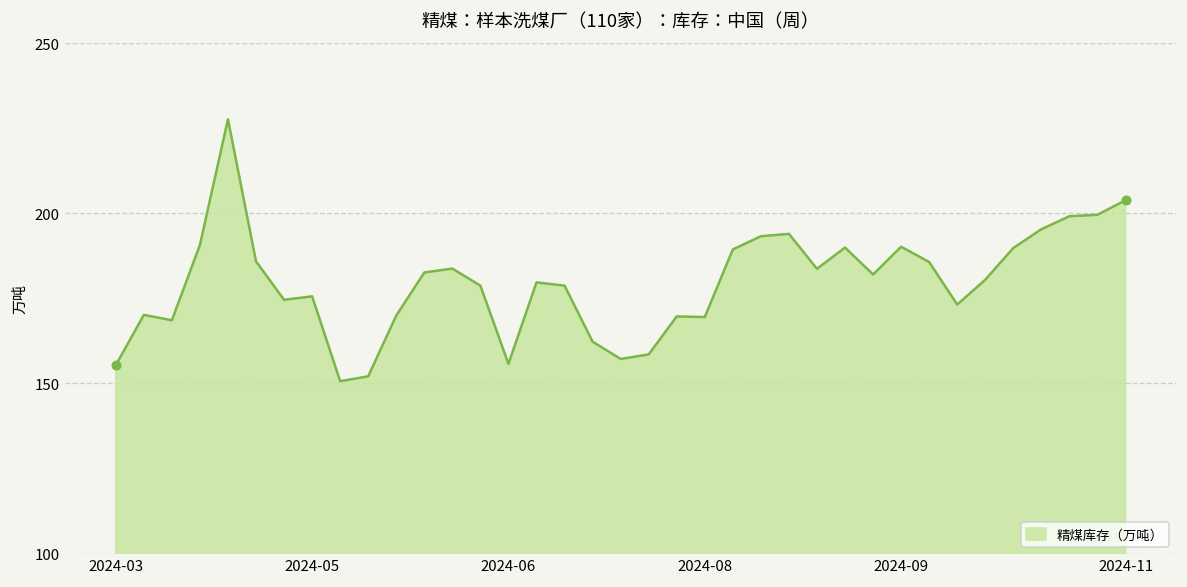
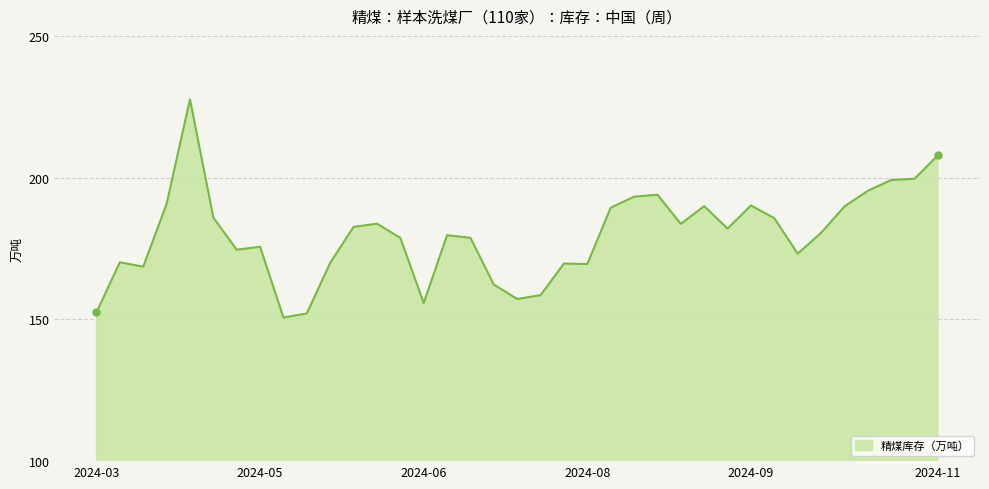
精煤库存（万吨）, 2024-03: 155 -> 152
精煤库存（万吨）, 2024-11: 204 -> 208
